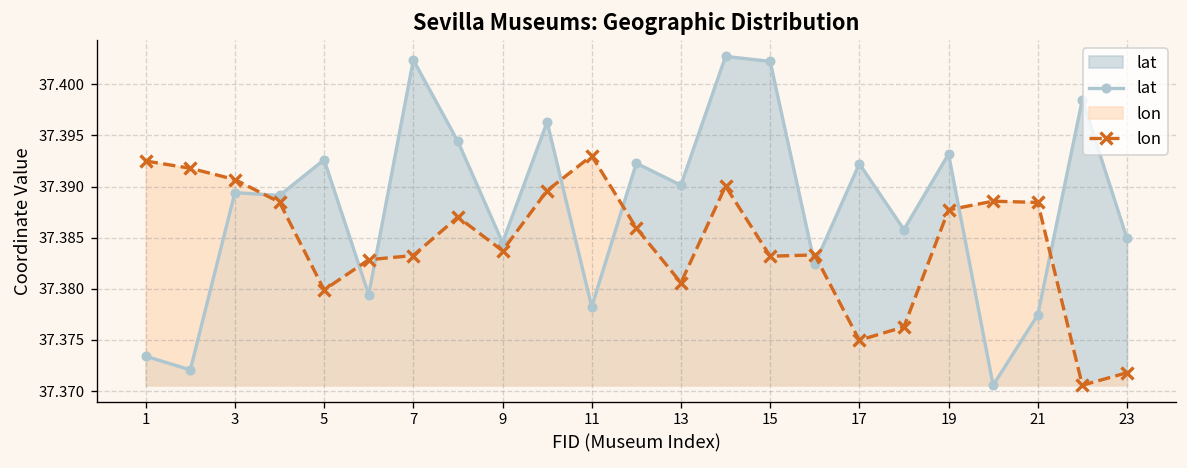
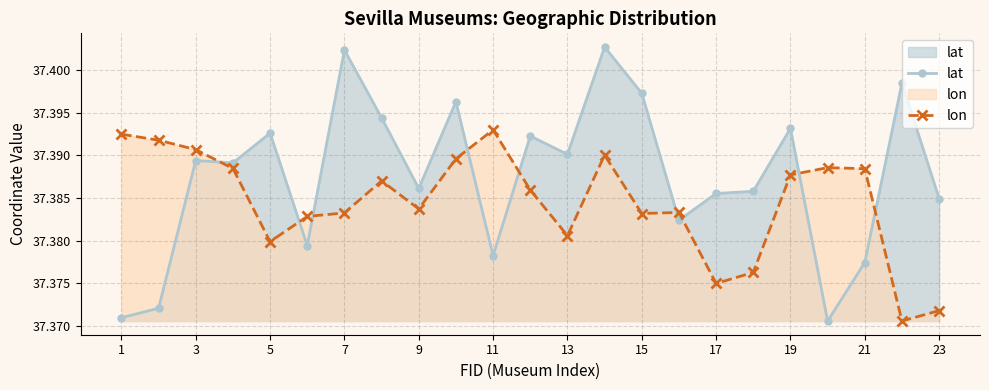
lat, 1: 37.373 -> 37.371
lat, 9: 37.385 -> 37.386
lat, 15: 37.402 -> 37.397
lat, 17: 37.392 -> 37.386
